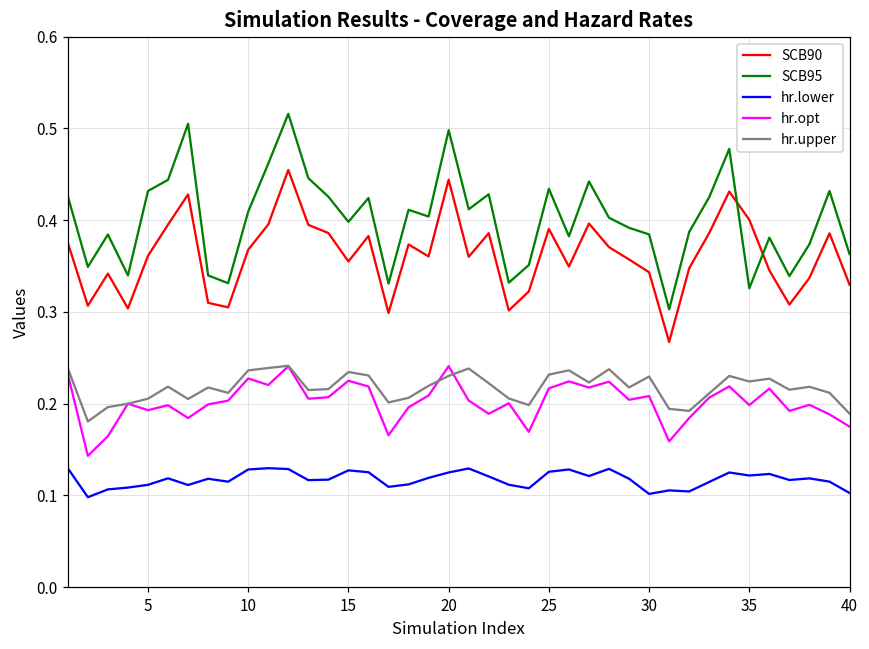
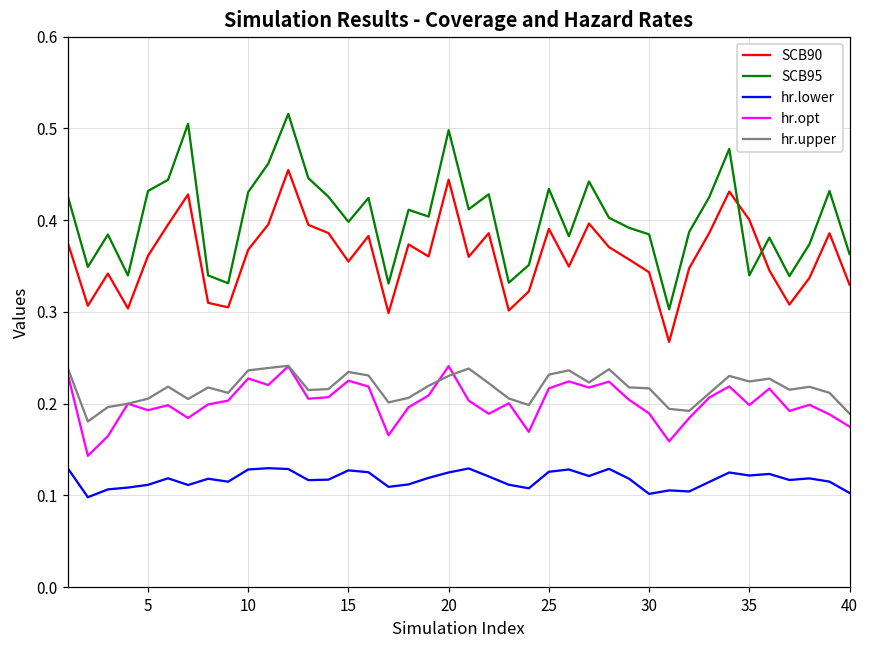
SCB95, 10: 0.41 -> 0.43
hr.opt, 30: 0.21 -> 0.19
hr.upper, 30: 0.23 -> 0.22
SCB95, 35: 0.33 -> 0.34
